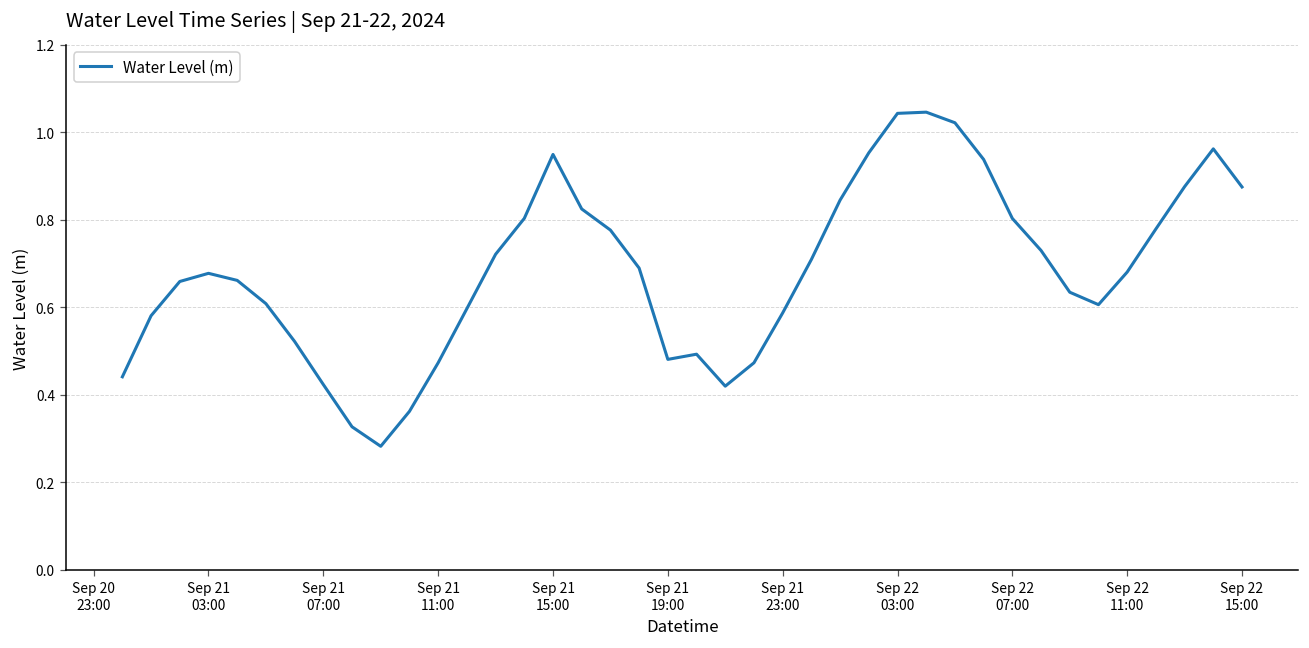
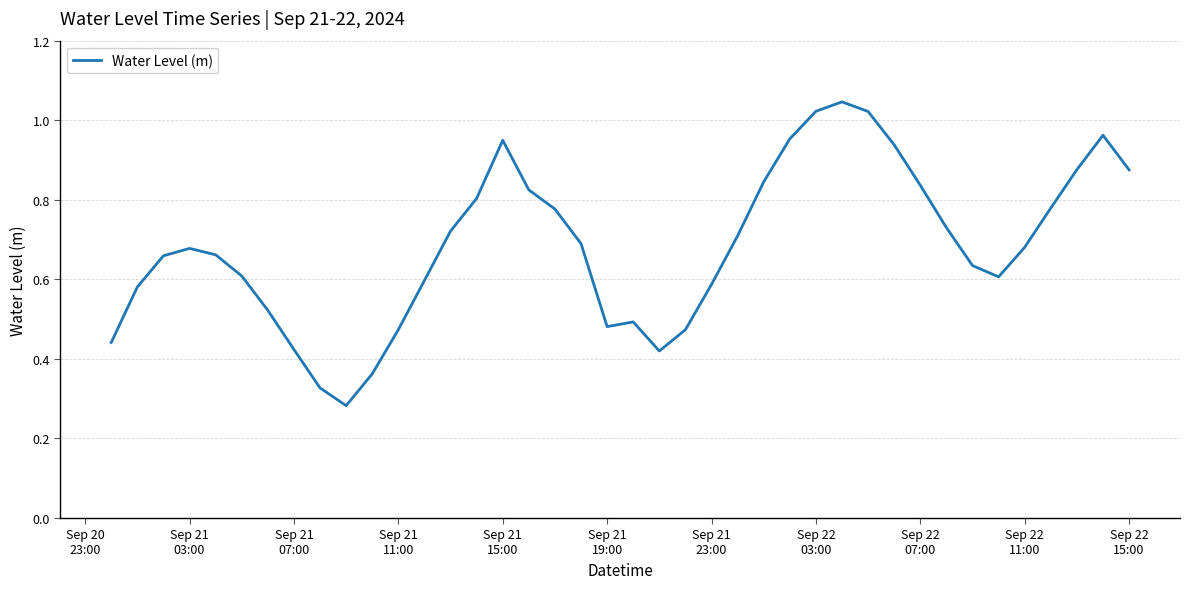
Sep 22 03:00: 1.04 -> 1.02
Sep 22 07:00: 0.80 -> 0.84
